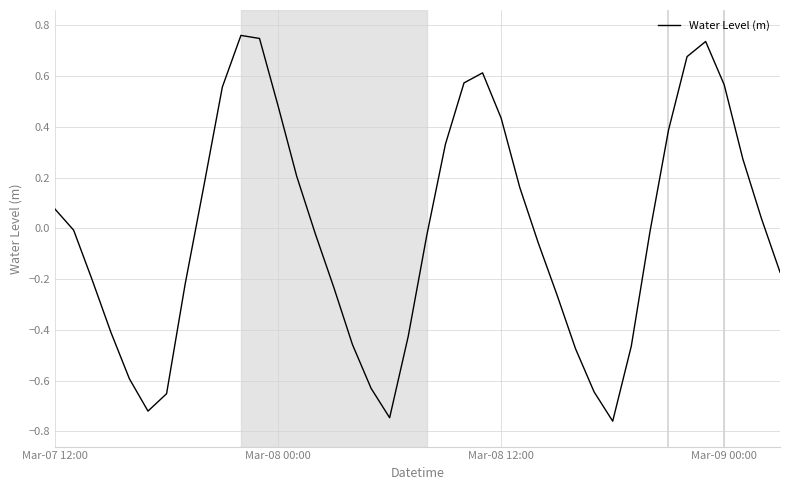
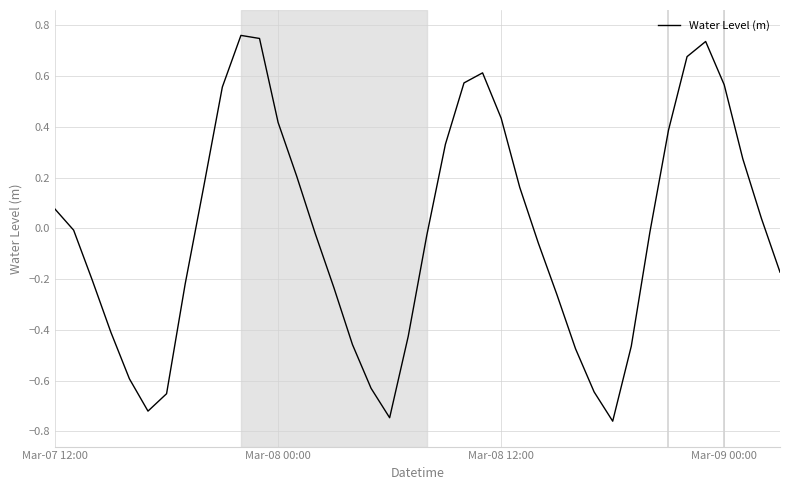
Mar-08 00:00: 0.48 -> 0.42
